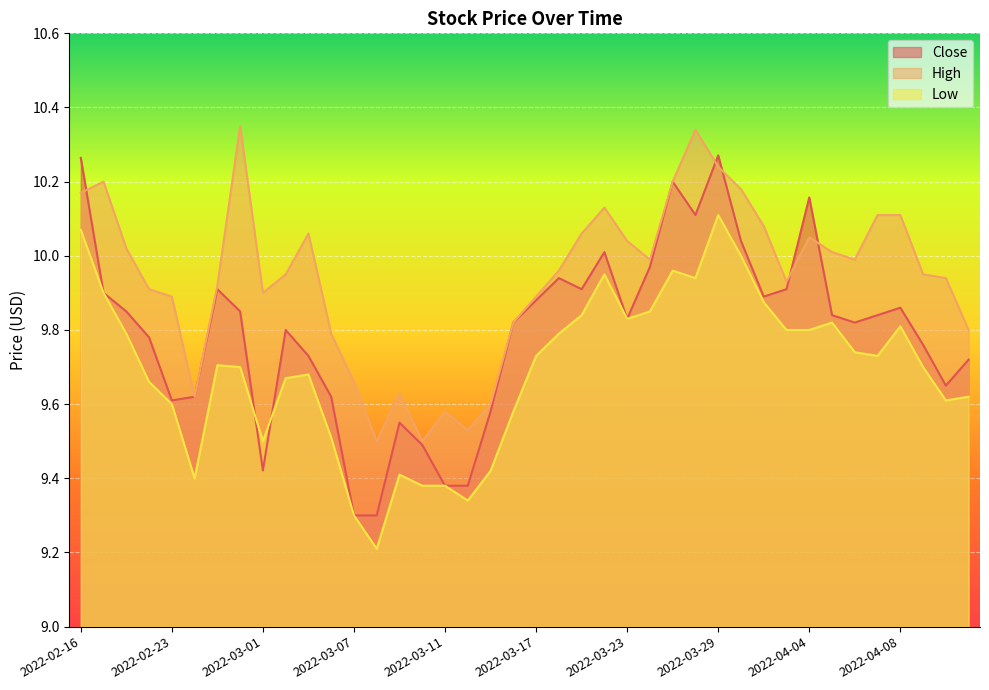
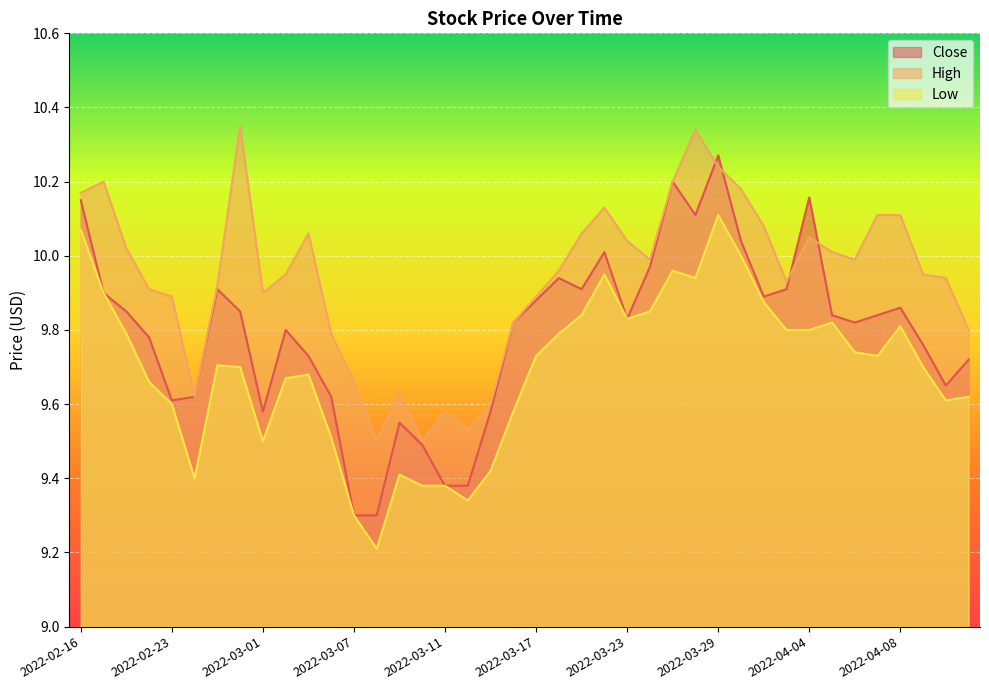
Close, 2022-02-16: 10.26 -> 10.15
Close, 2022-03-01: 9.42 -> 9.58
